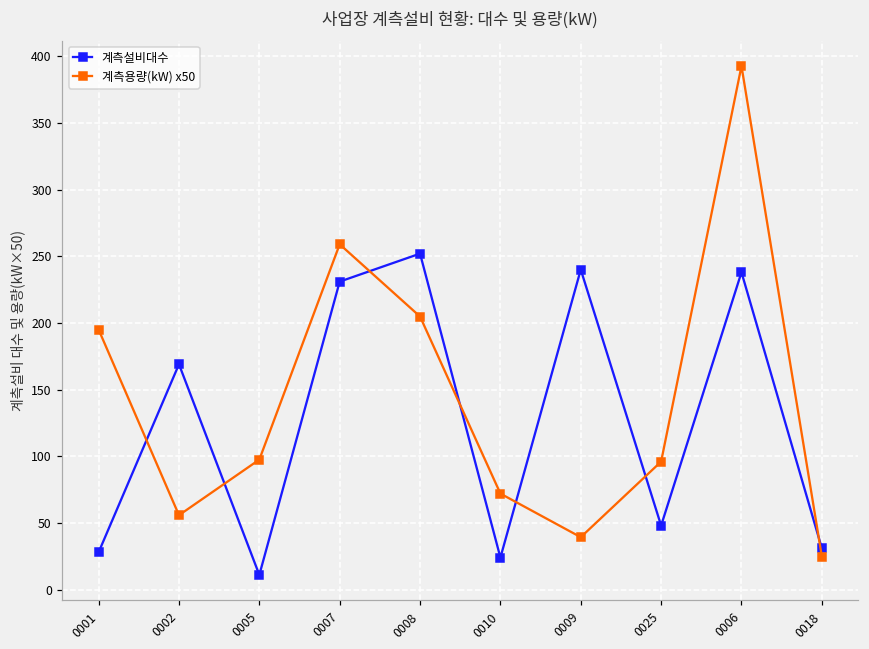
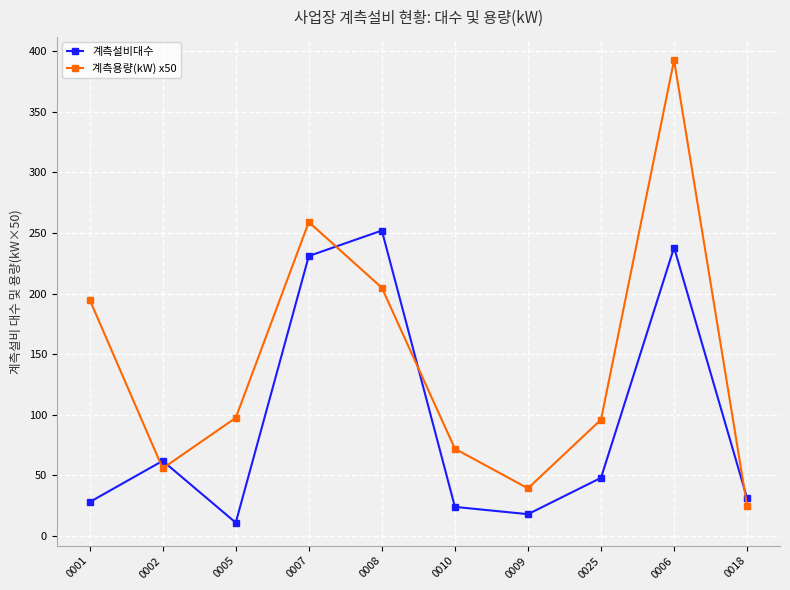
계측설비대수, 0002: 169 -> 62
계측설비대수, 0009: 240 -> 18
